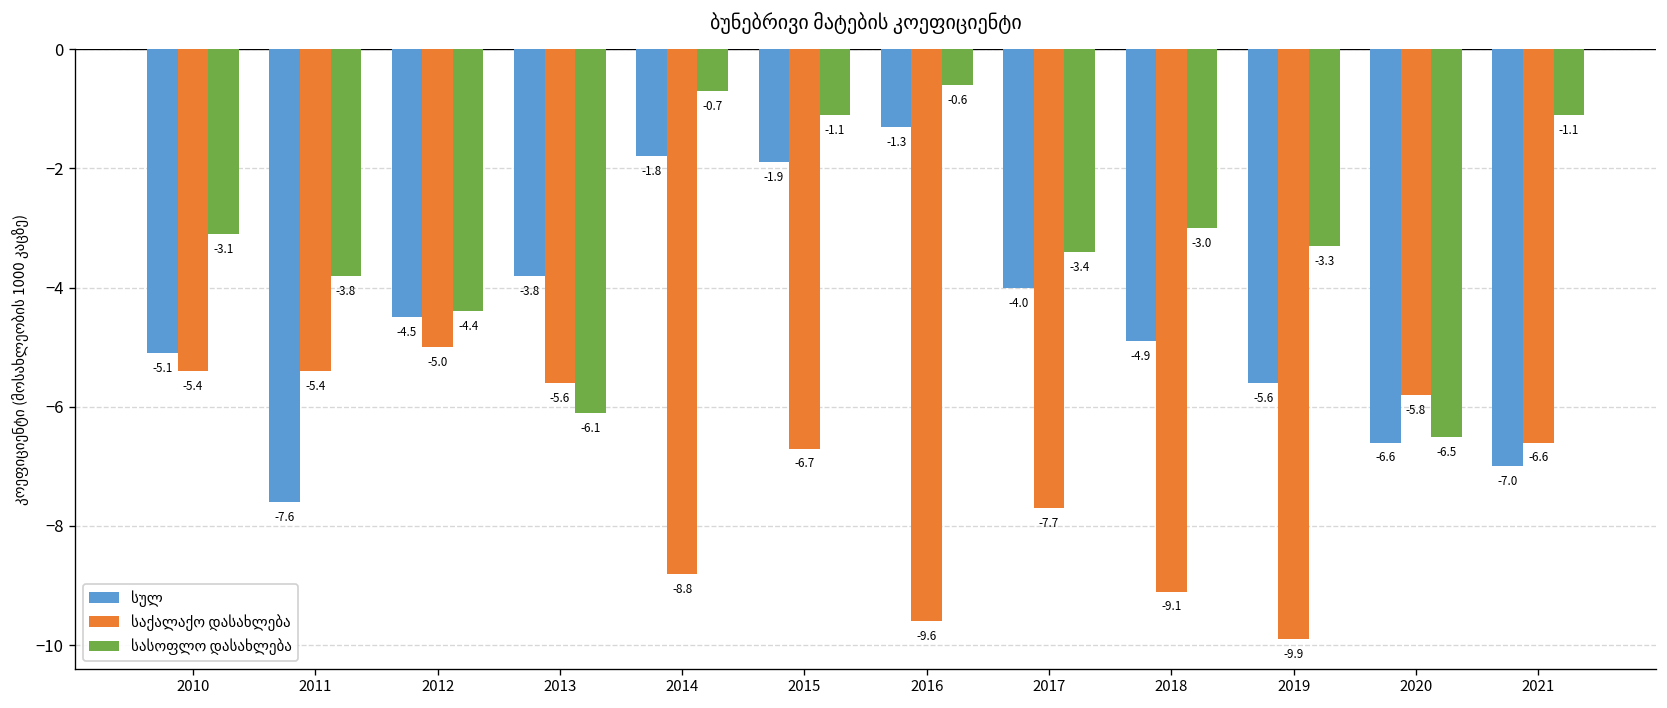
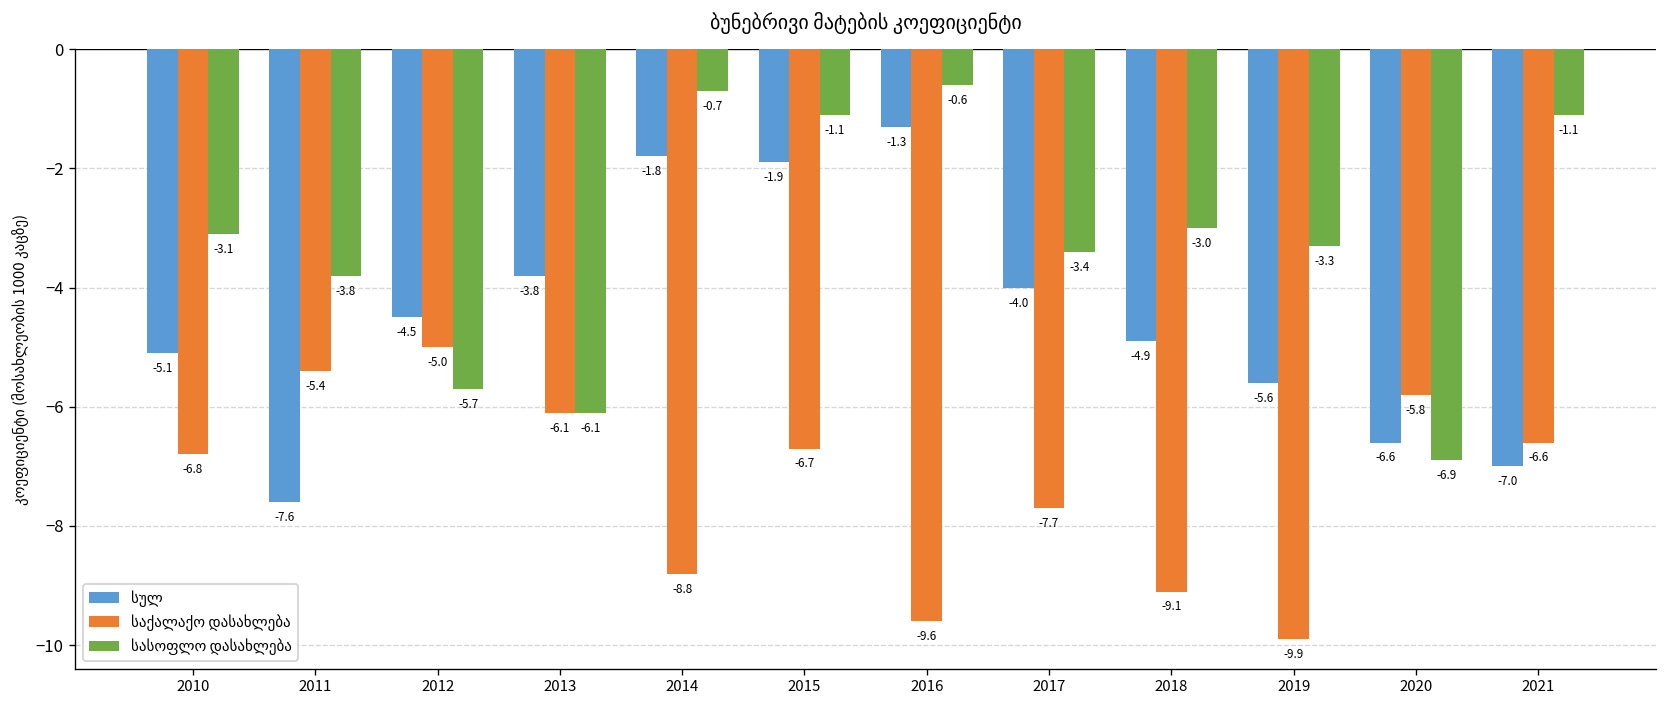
საქალაქო დასახლება, 2010: -5.4 -> -6.8
სასოფლო დასახლება, 2012: -4.4 -> -5.7
საქალაქო დასახლება, 2013: -5.6 -> -6.1
სასოფლო დასახლება, 2020: -6.5 -> -6.9
